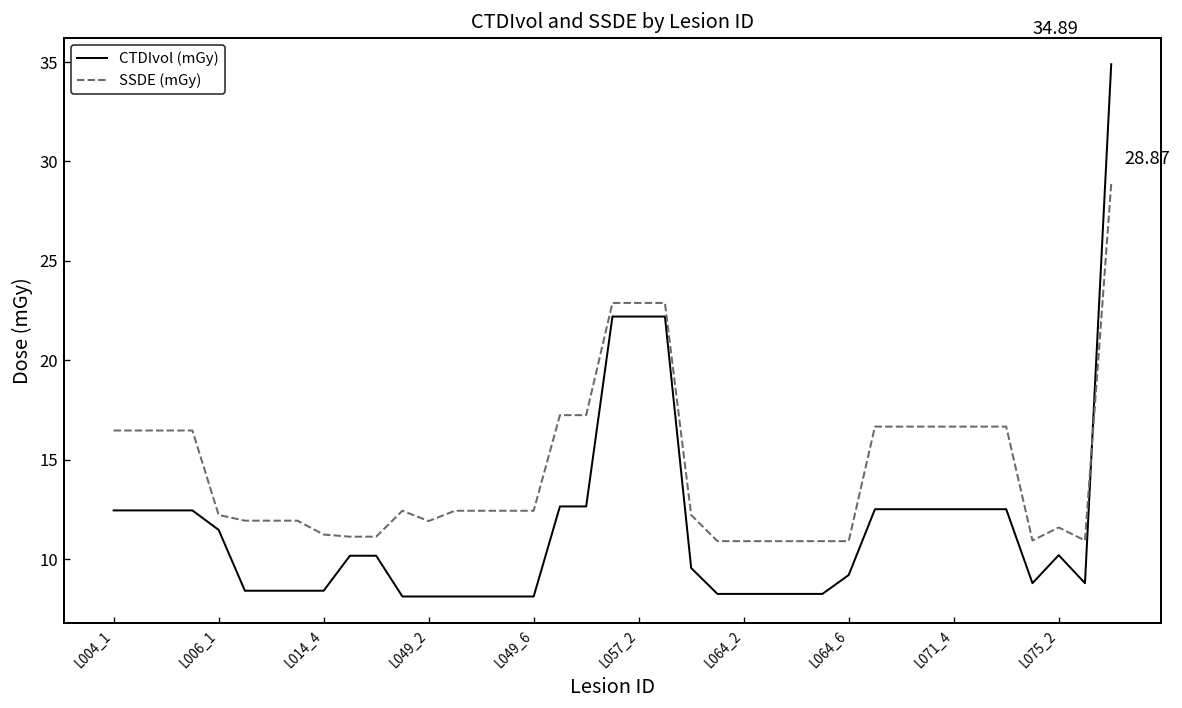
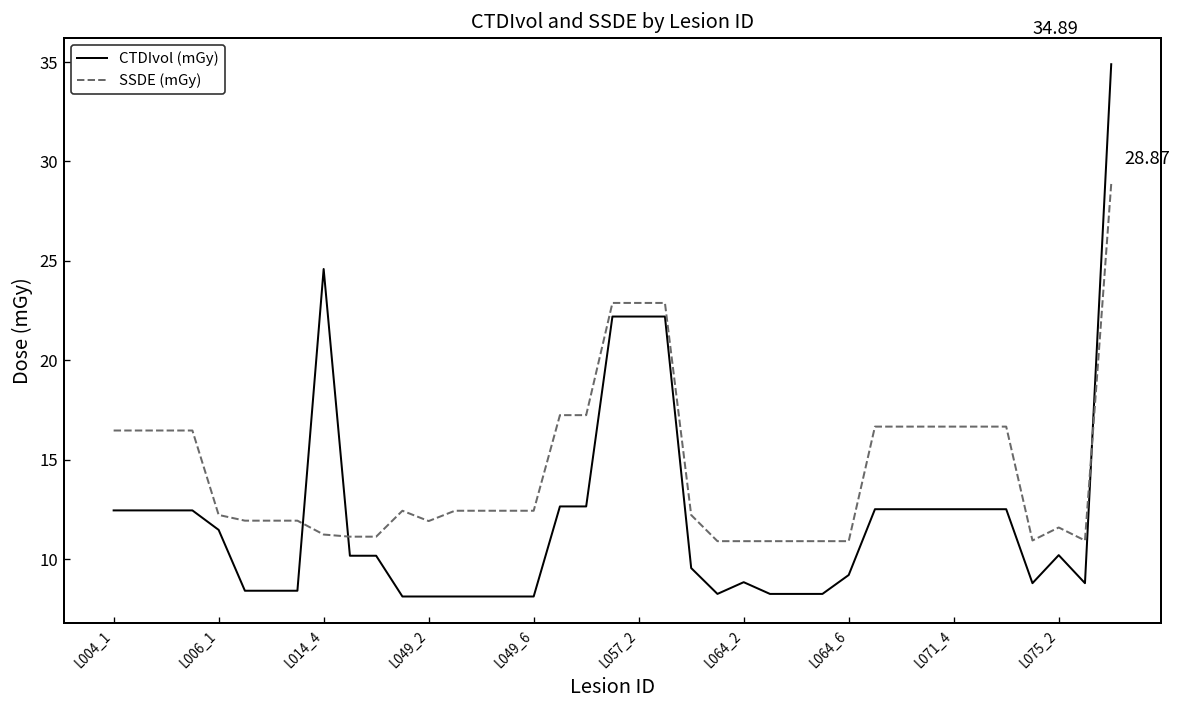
CTDIvol (mGy), L014_4: 8.4 -> 24.6
CTDIvol (mGy), L064_2: 8.3 -> 8.8
